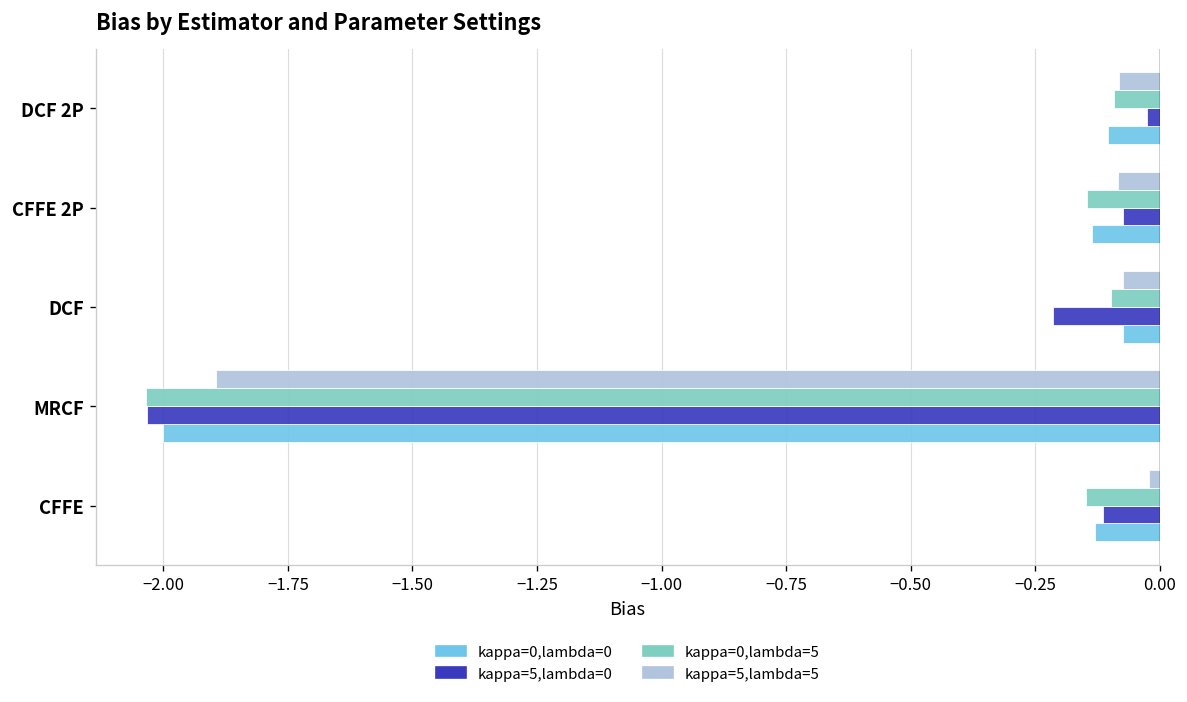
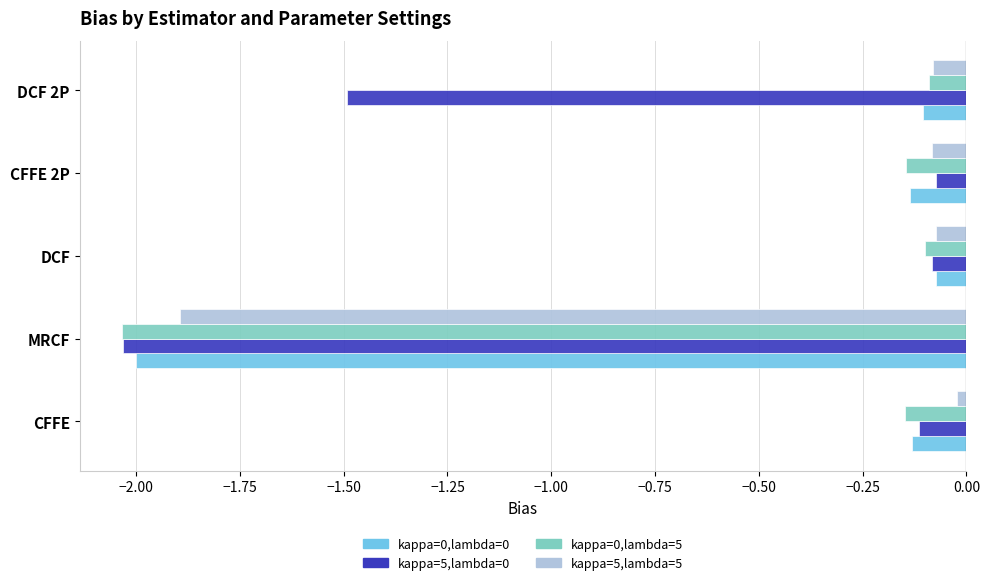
kappa=5,lambda=0, DCF 2P: -0.03 -> -1.49
kappa=5,lambda=0, DCF: -0.22 -> -0.08
